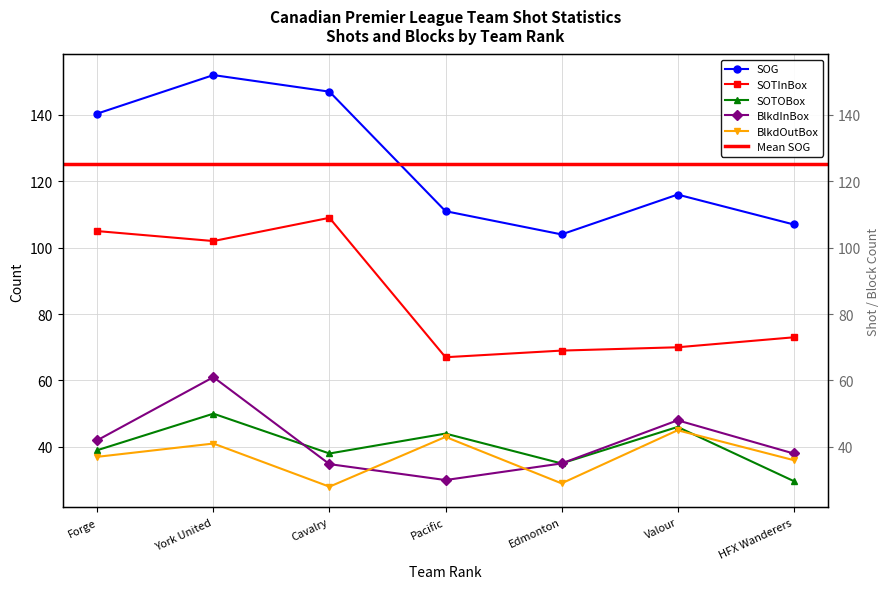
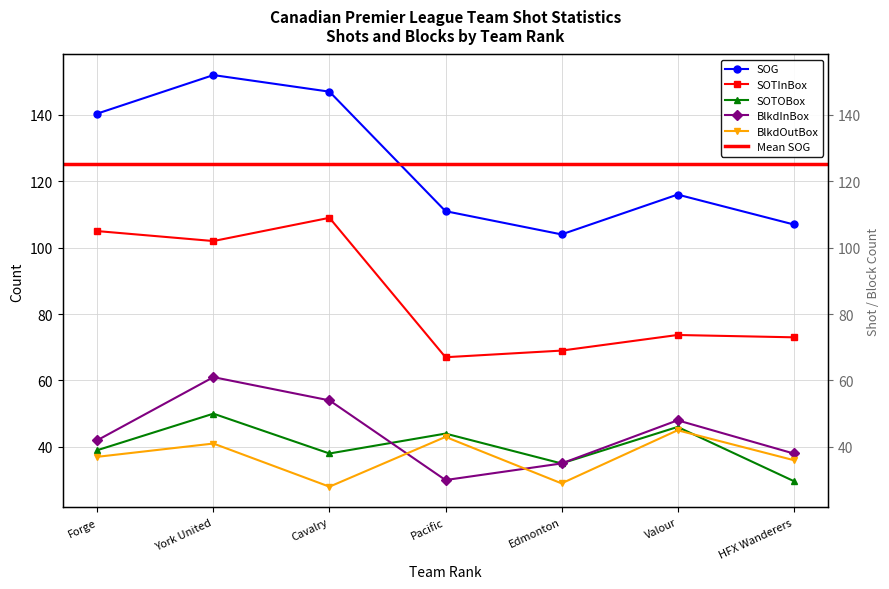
BlkdInBox, Cavalry: 35 -> 54
SOTInBox, Valour: 70 -> 74
